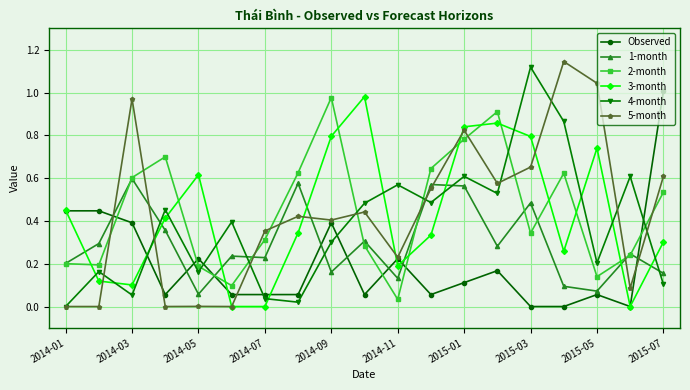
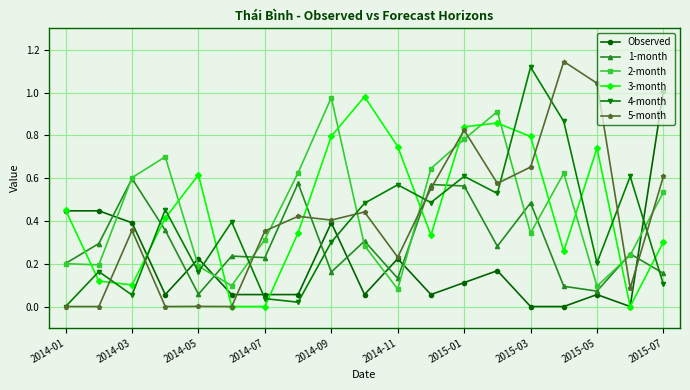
5-month, 2014-03: 0.97 -> 0.36
2-month, 2014-11: 0.03 -> 0.08
3-month, 2014-11: 0.19 -> 0.75
2-month, 2015-05: 0.14 -> 0.10
